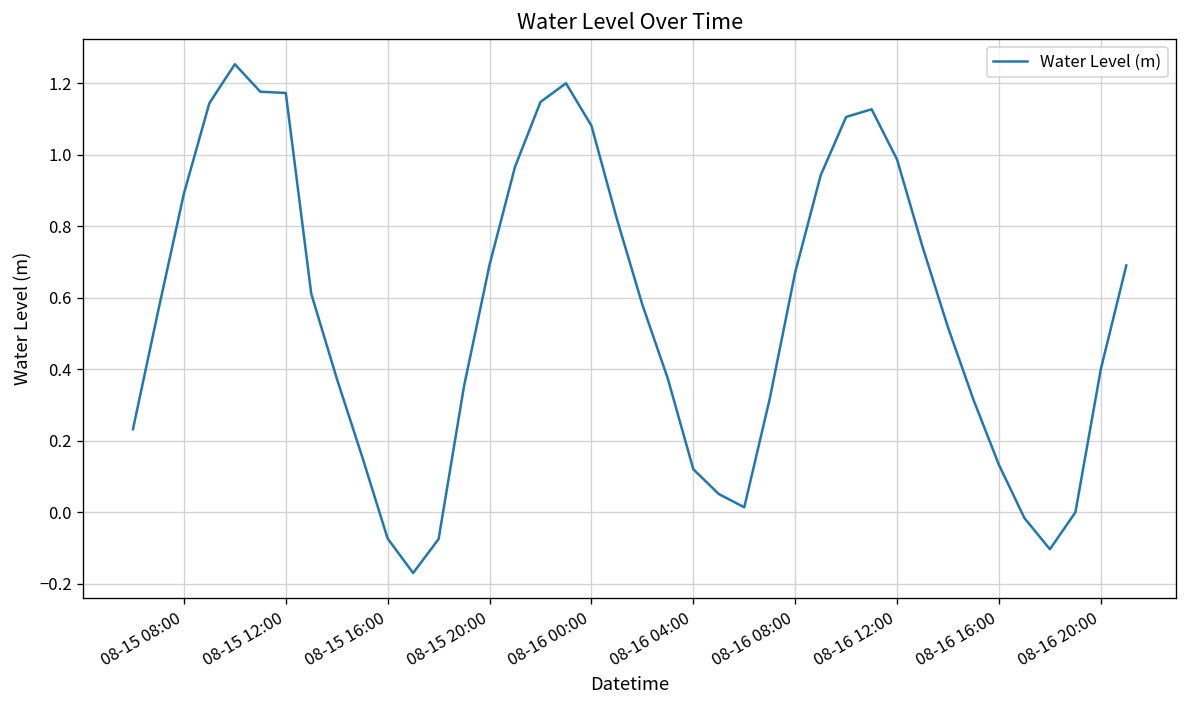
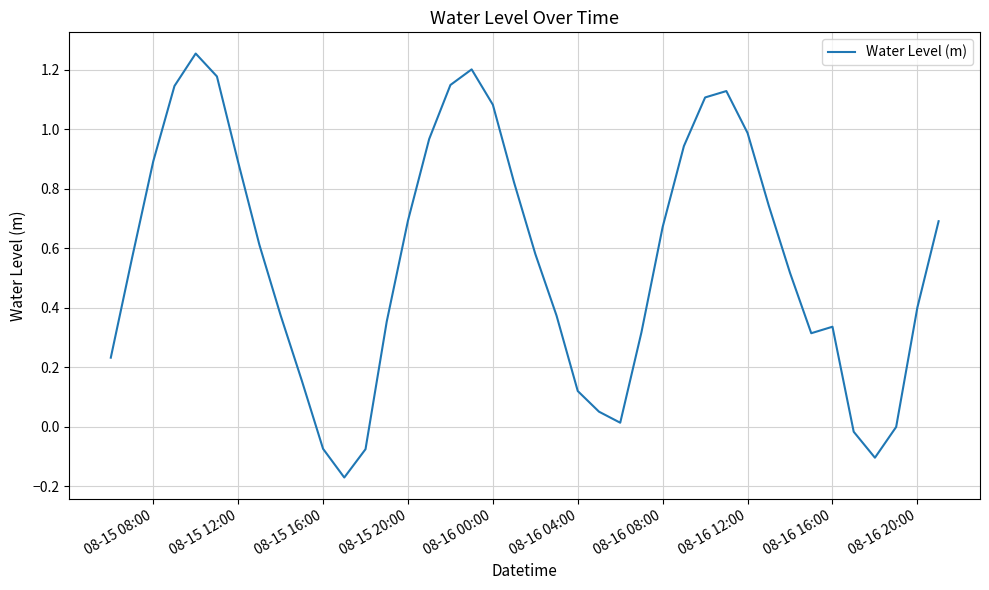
08-15 12:00: 1.17 -> 0.89
08-16 16:00: 0.13 -> 0.34
